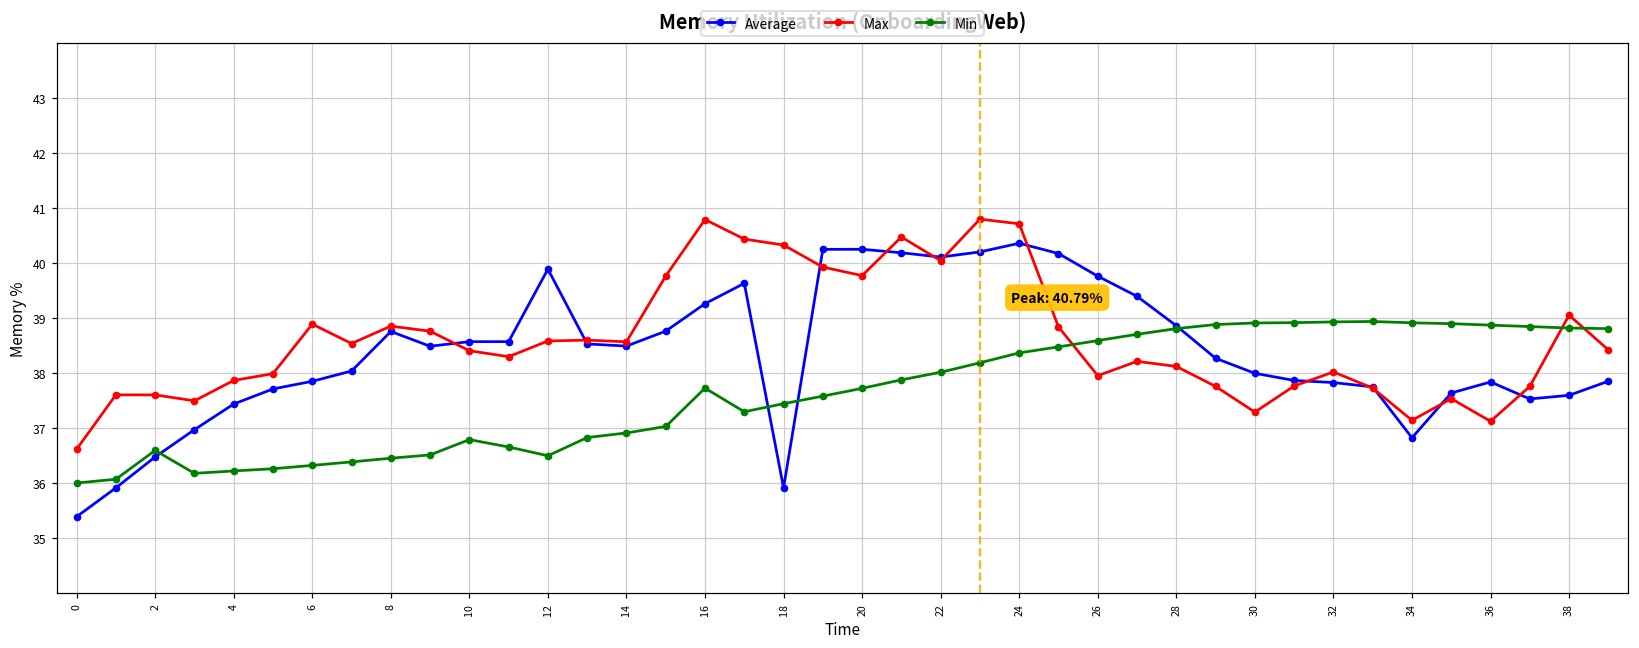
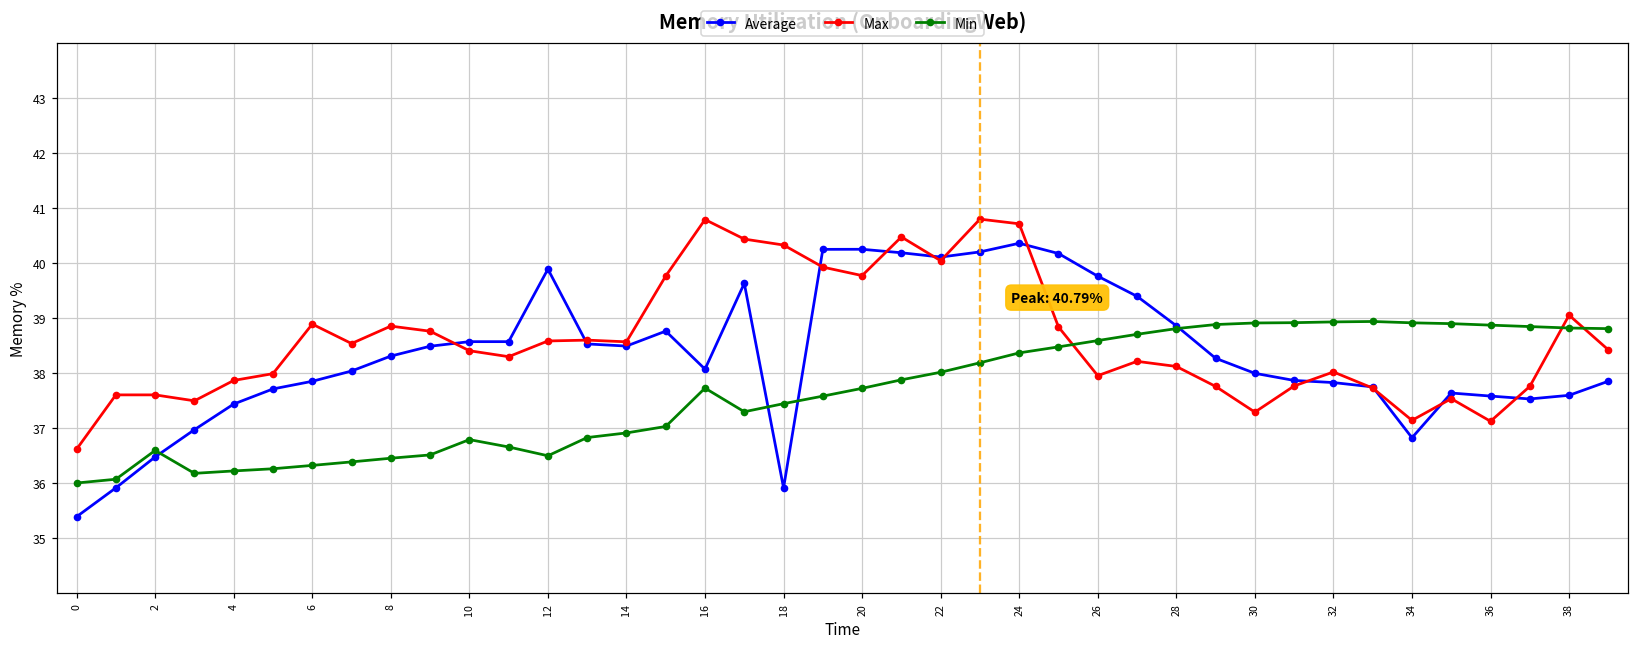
Average, 8: 38.8 -> 38.3
Average, 16: 39.3 -> 38.1
Average, 36: 37.8 -> 37.6
